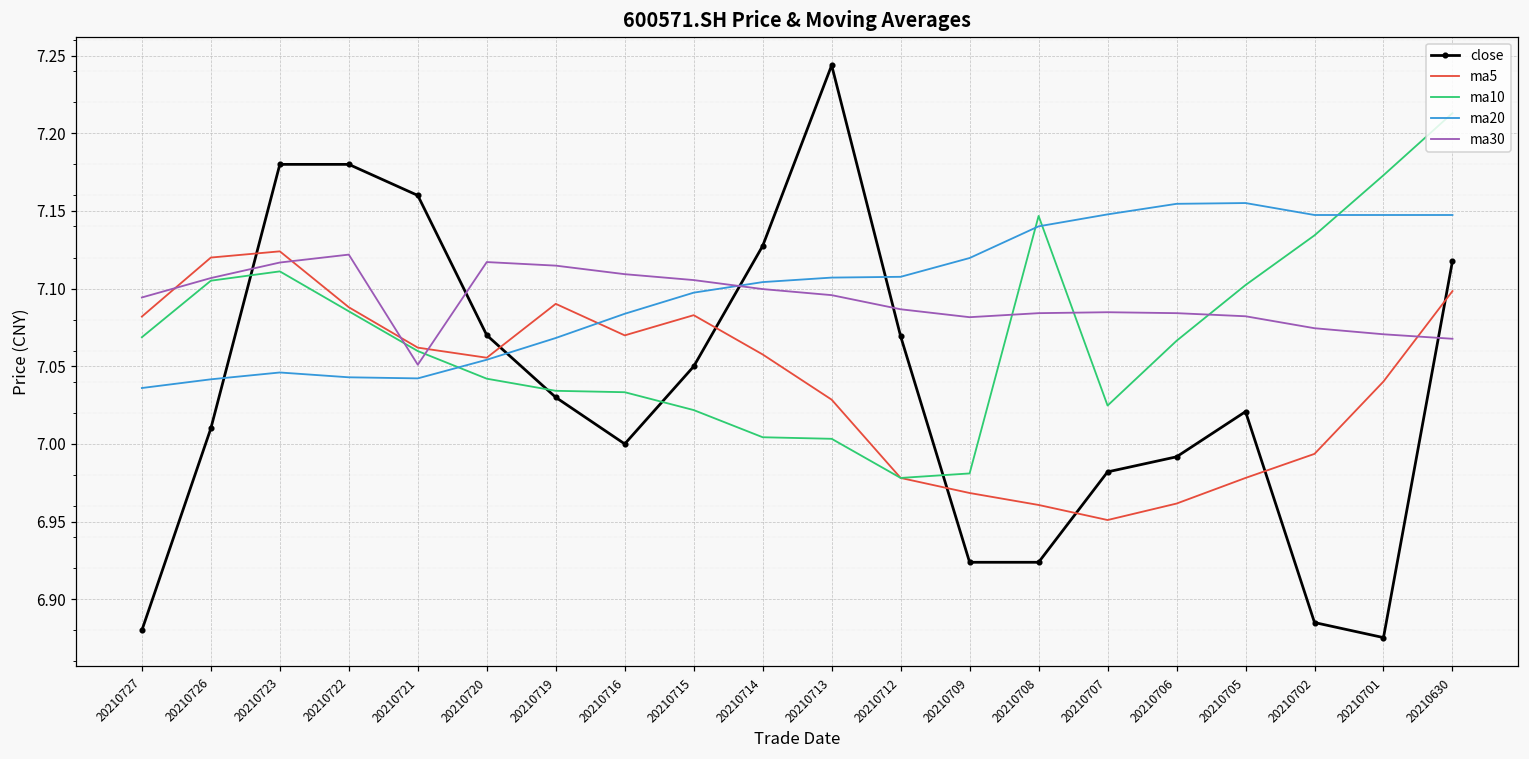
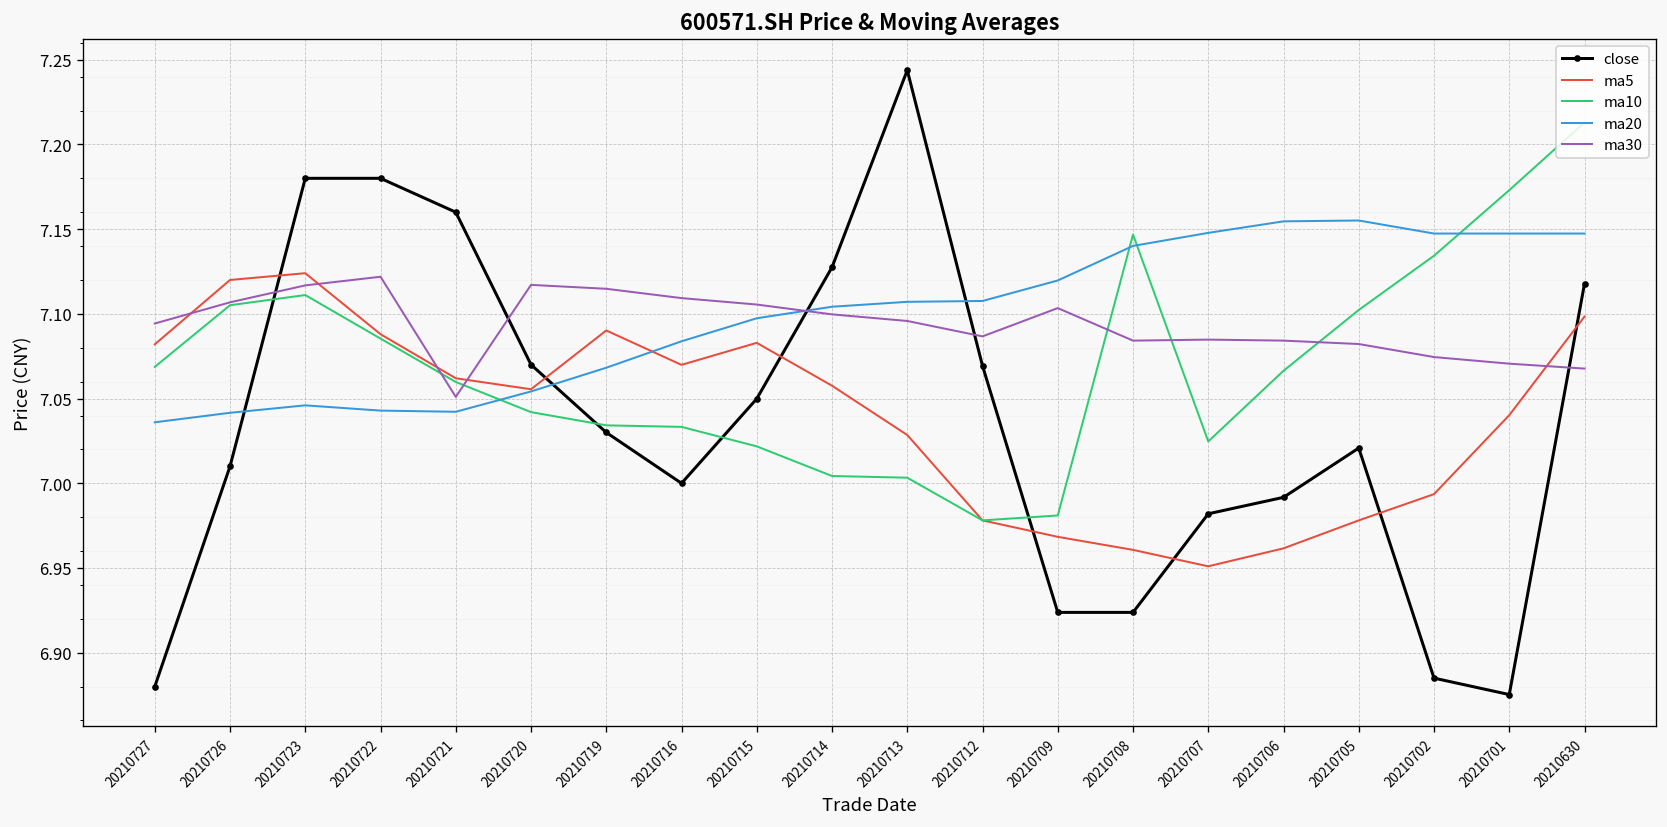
ma30, 20210709: 7.082 -> 7.103
